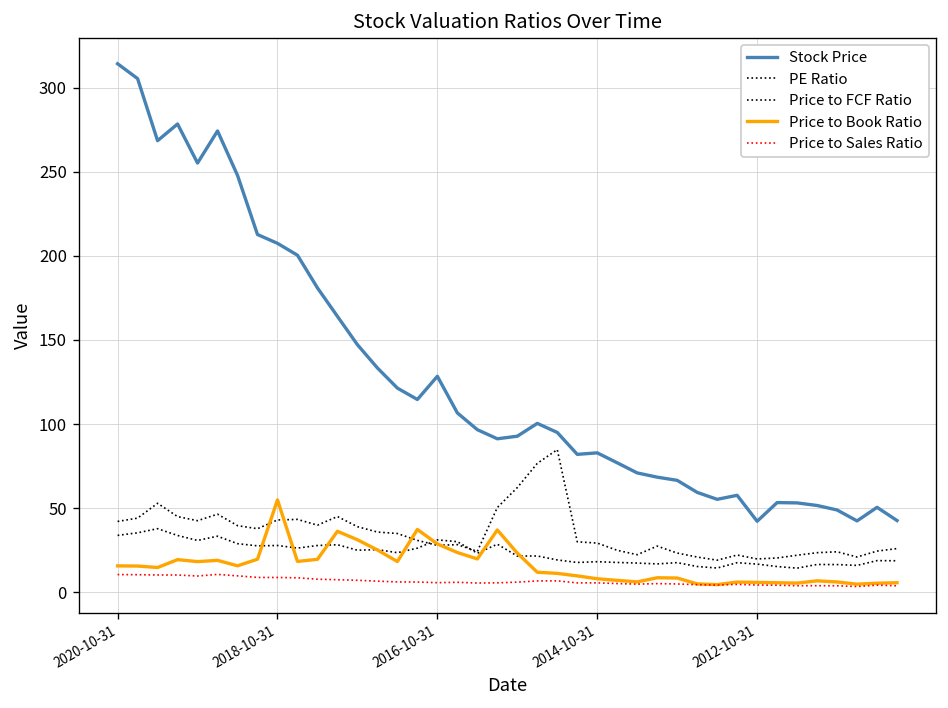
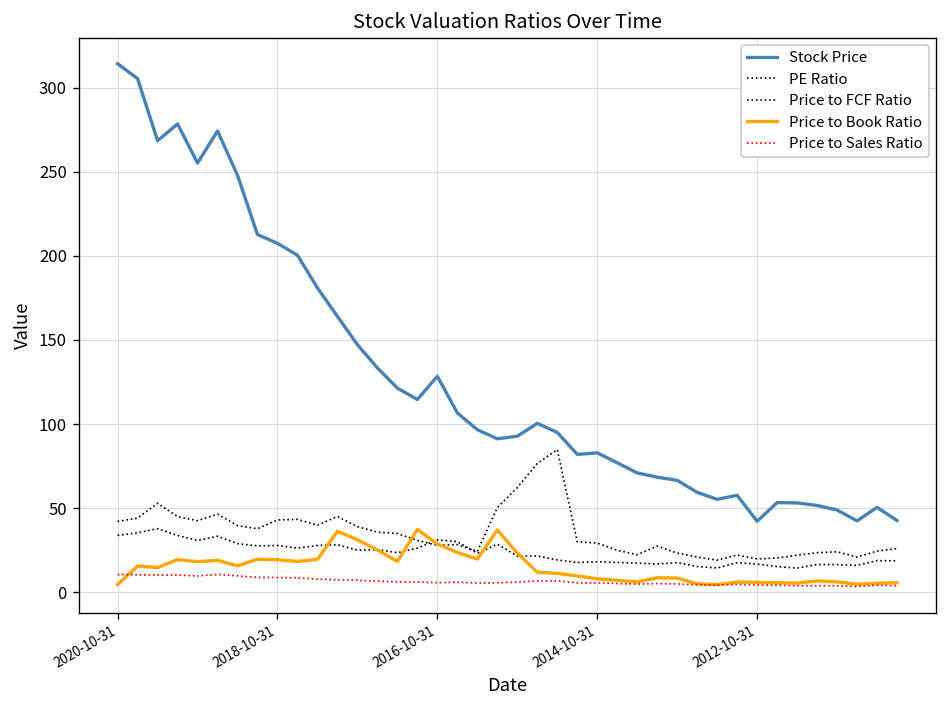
Price to Book Ratio, 2020-10-31: 16 -> 5
Price to Book Ratio, 2018-10-31: 55 -> 19
